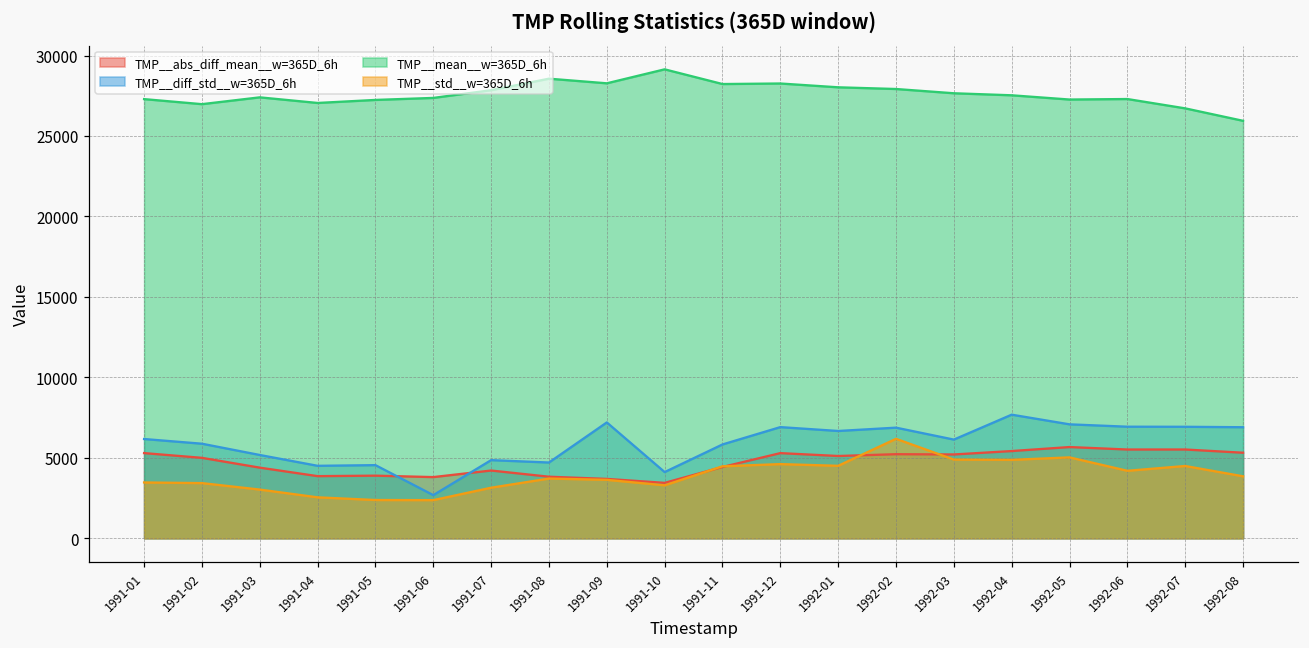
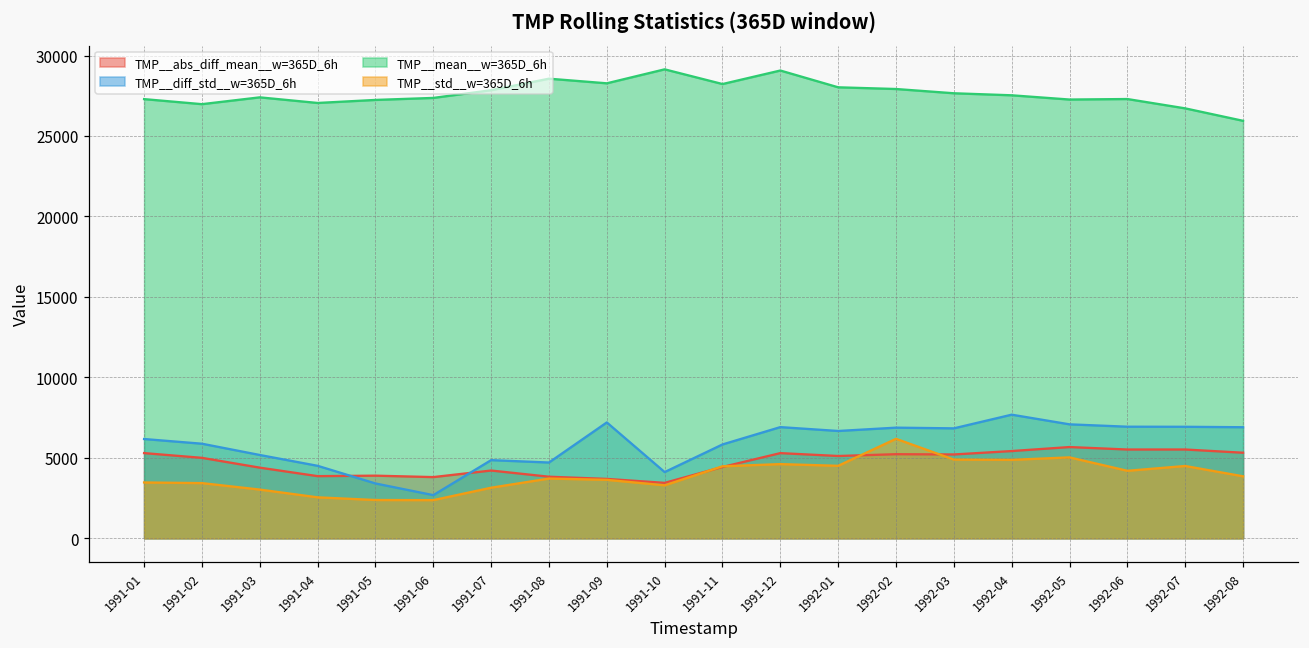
TMP__diff_std__w=365D_6h, 1991-05: 4500 -> 3400
TMP__mean__w=365D_6h, 1991-12: 28300 -> 29100
TMP__diff_std__w=365D_6h, 1992-03: 6100 -> 6800
